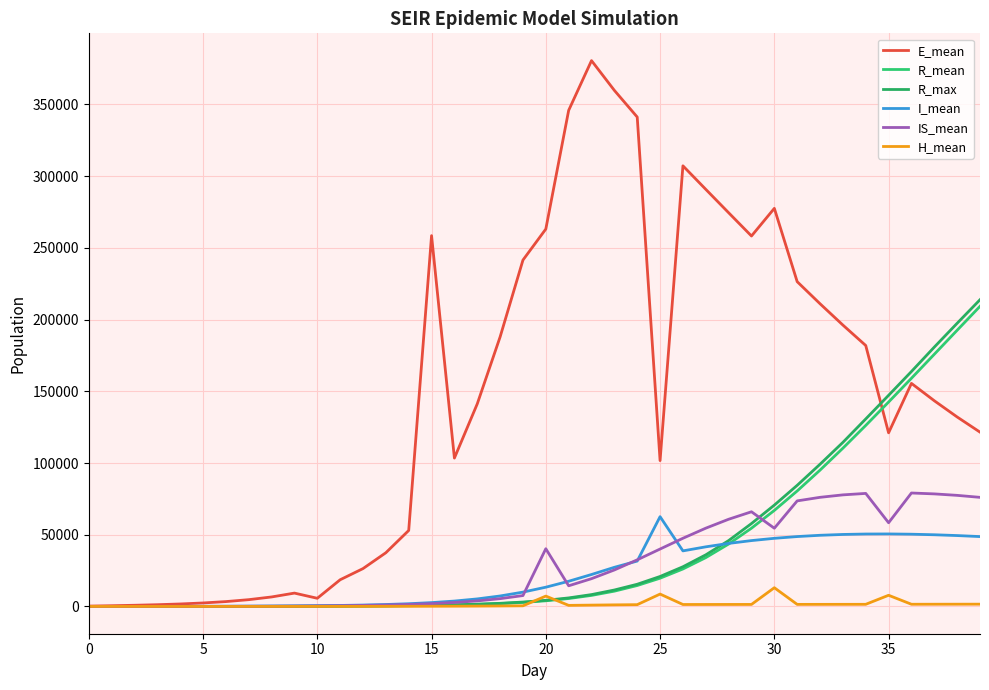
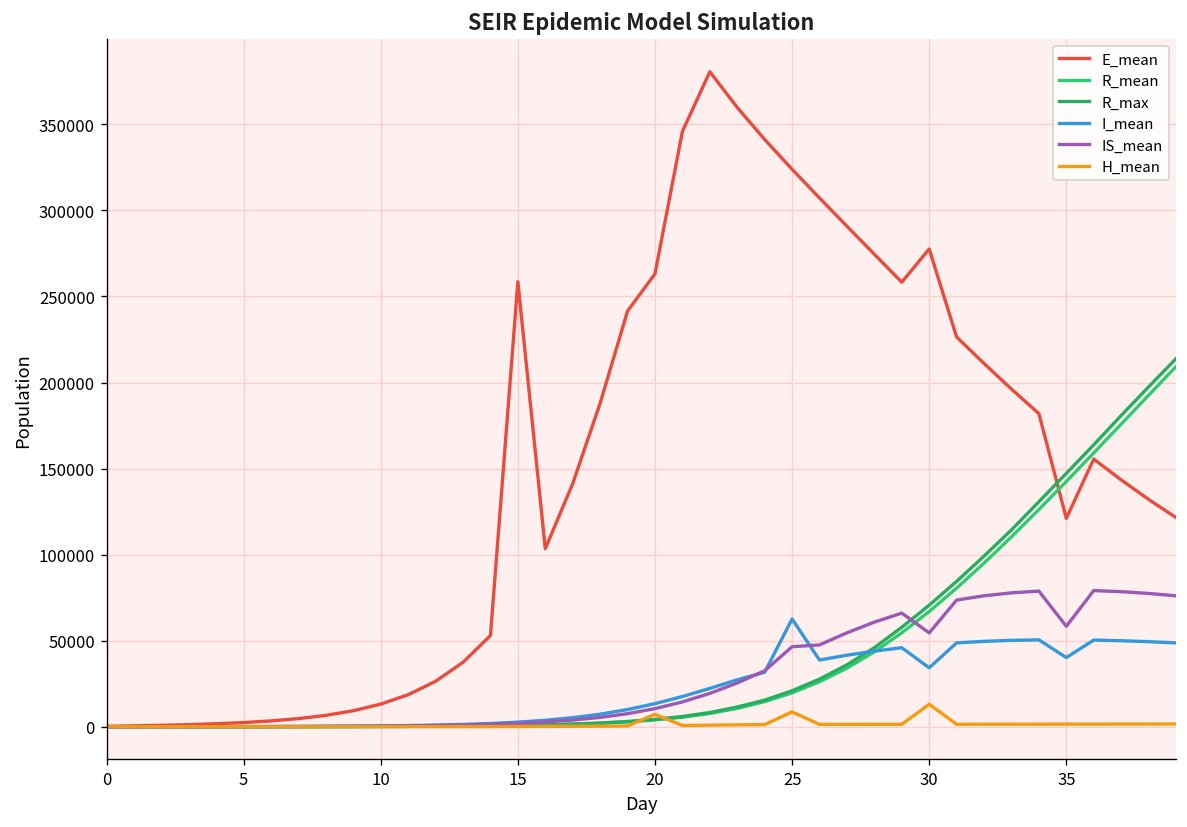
E_mean, 10: 6000 -> 13000
IS_mean, 20: 40000 -> 11000
E_mean, 25: 102000 -> 324000
IS_mean, 25: 40000 -> 46000
I_mean, 30: 47000 -> 34000
I_mean, 35: 51000 -> 40000
H_mean, 35: 8000 -> 1000
